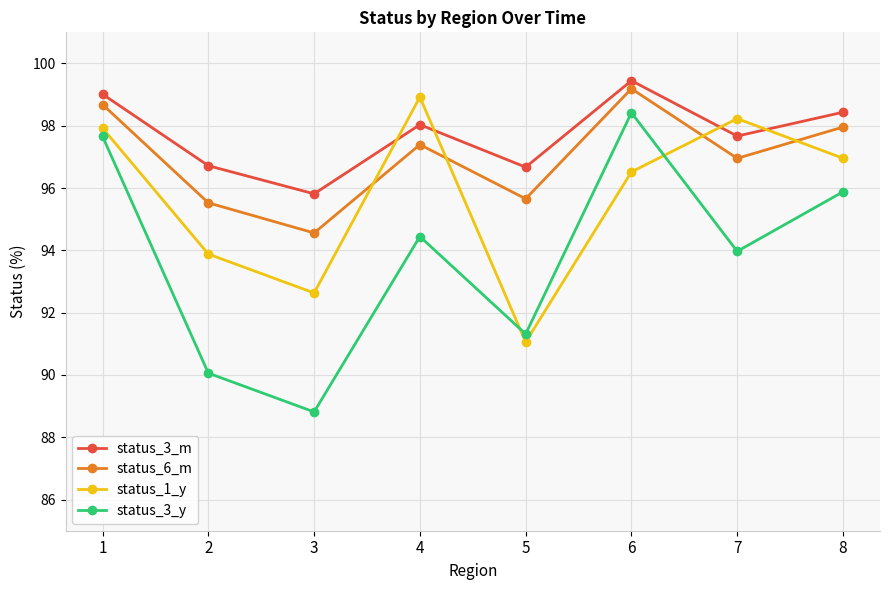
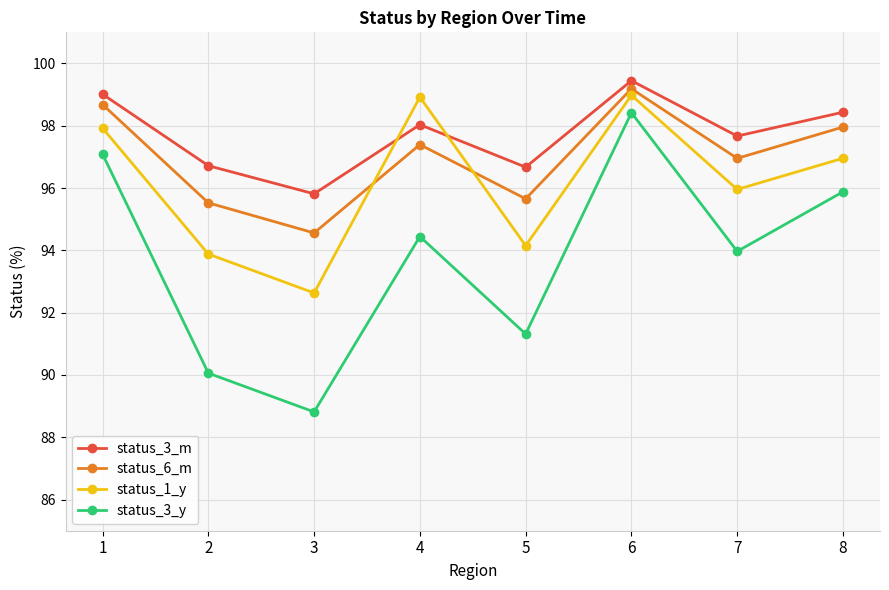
status_3_y, 1: 97.7 -> 97.1
status_1_y, 5: 91.1 -> 94.2
status_1_y, 6: 96.5 -> 99.0
status_1_y, 7: 98.2 -> 96.0
